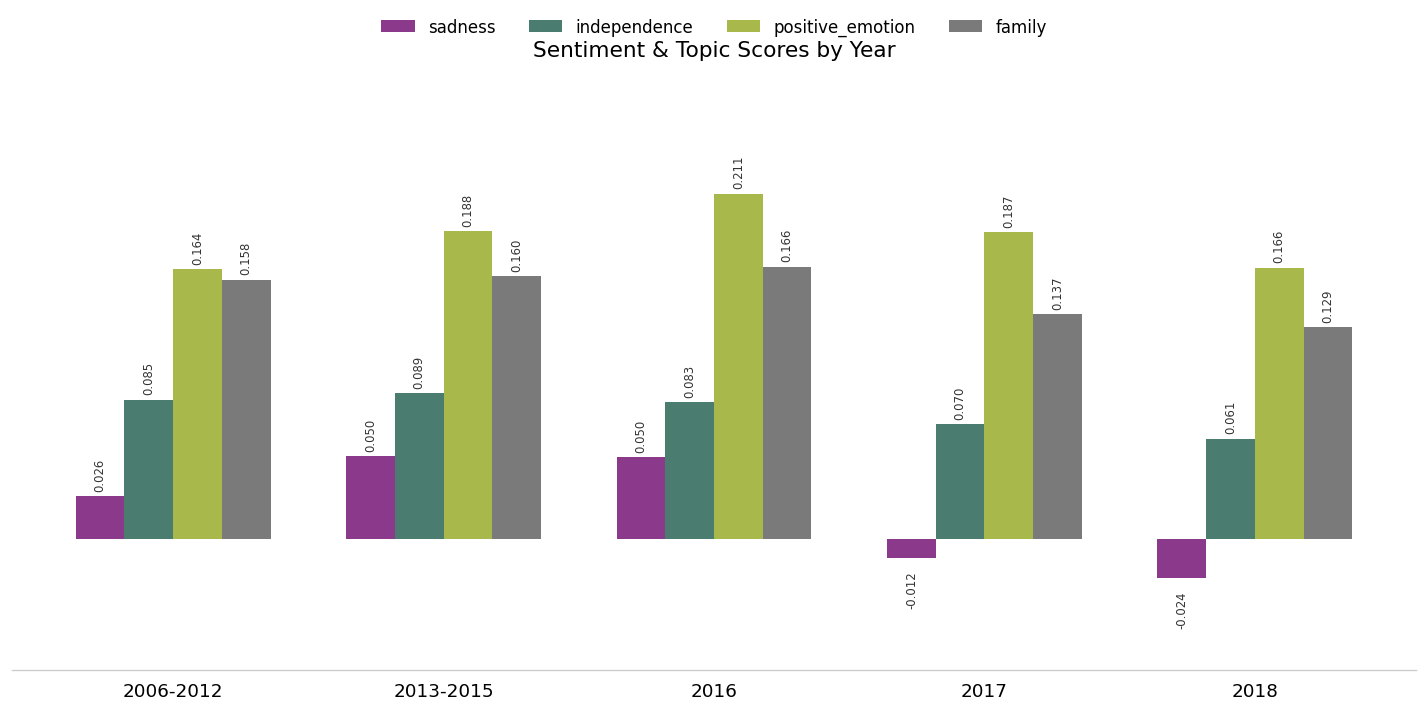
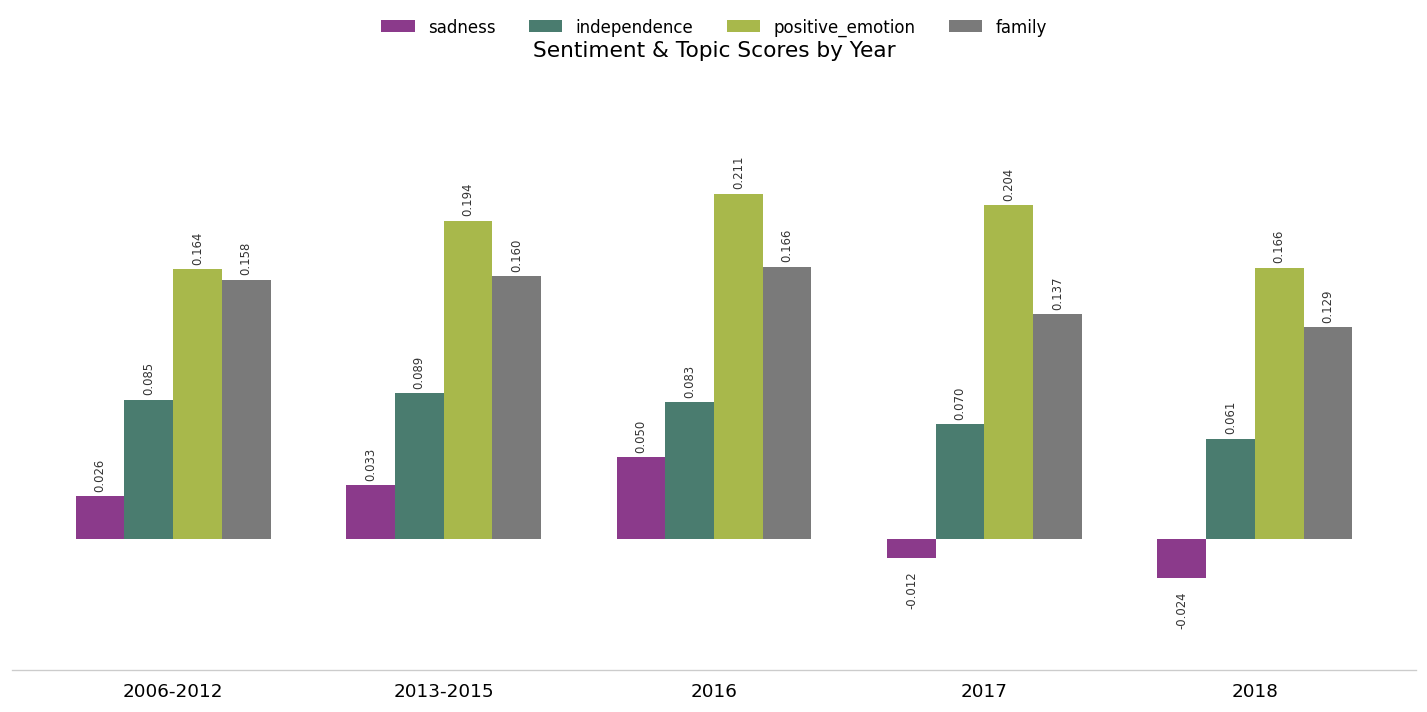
sadness, 2013-2015: 0.050 -> 0.033
positive_emotion, 2013-2015: 0.188 -> 0.194
positive_emotion, 2017: 0.187 -> 0.204
